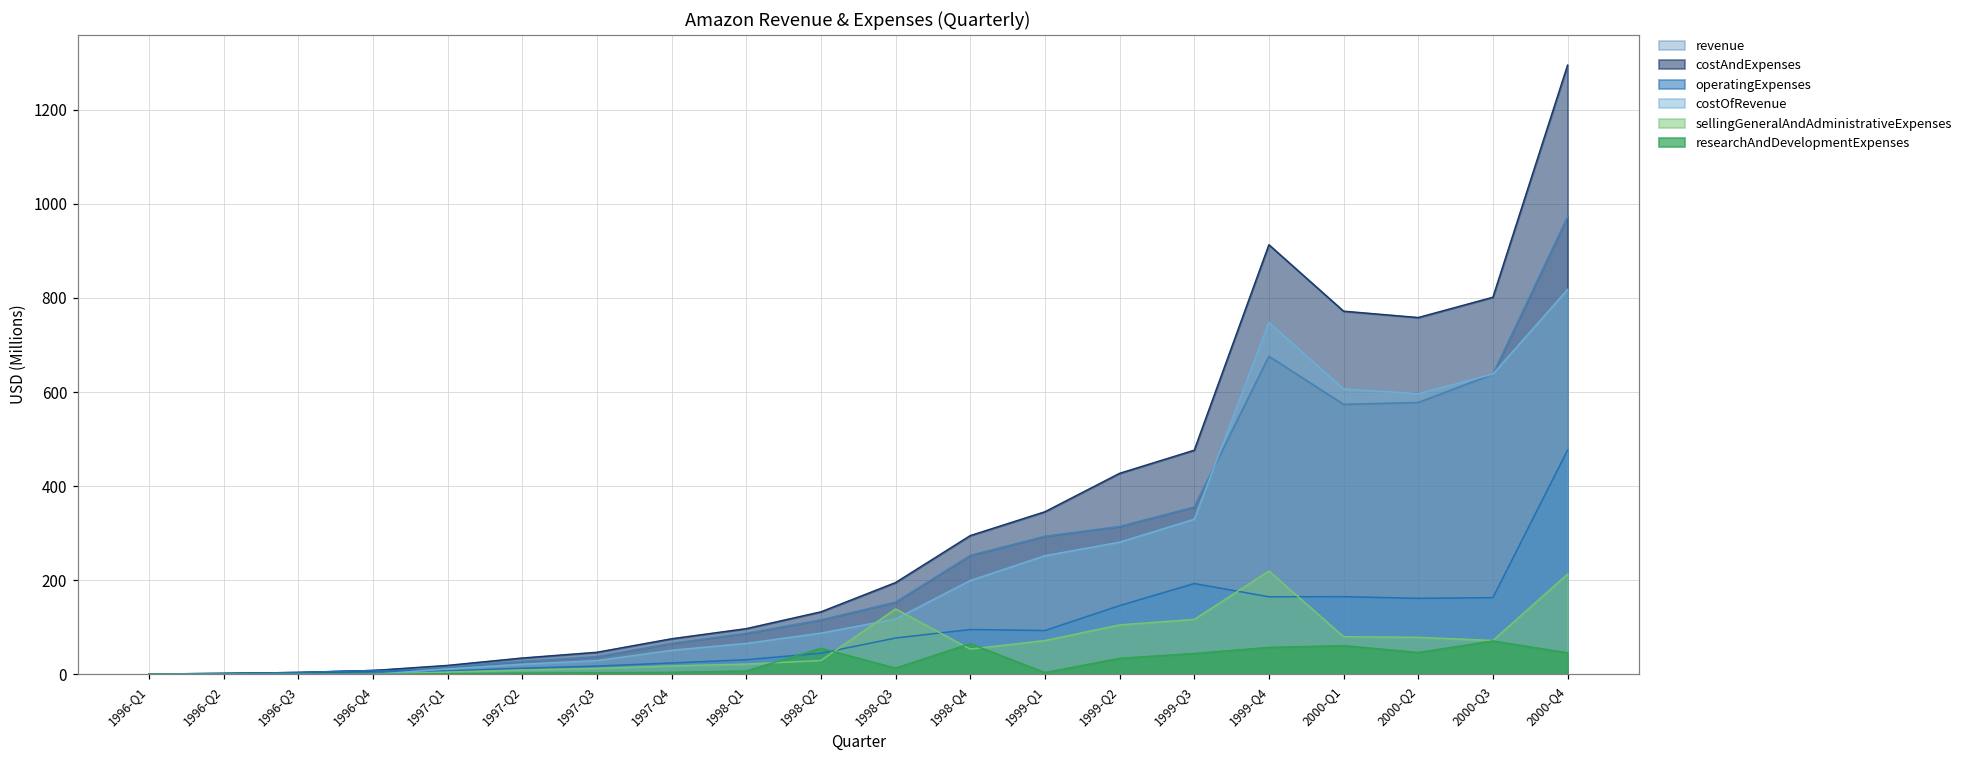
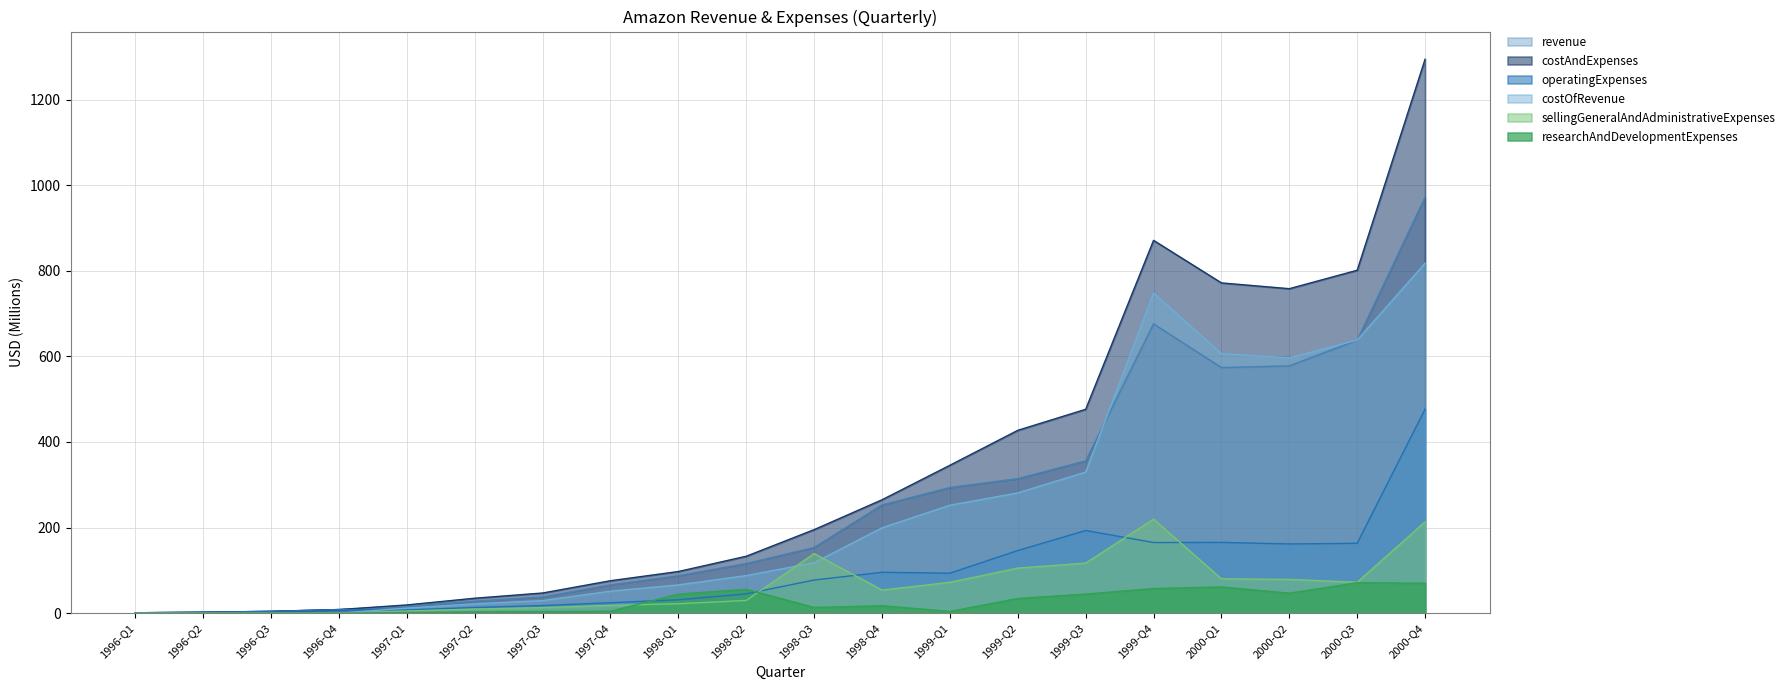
researchAndDevelopmentExpenses, 1998-Q1: 10 -> 40
costAndExpenses, 1998-Q4: 290 -> 260
researchAndDevelopmentExpenses, 1998-Q4: 70 -> 20
costAndExpenses, 1999-Q4: 910 -> 870
researchAndDevelopmentExpenses, 2000-Q4: 50 -> 70
